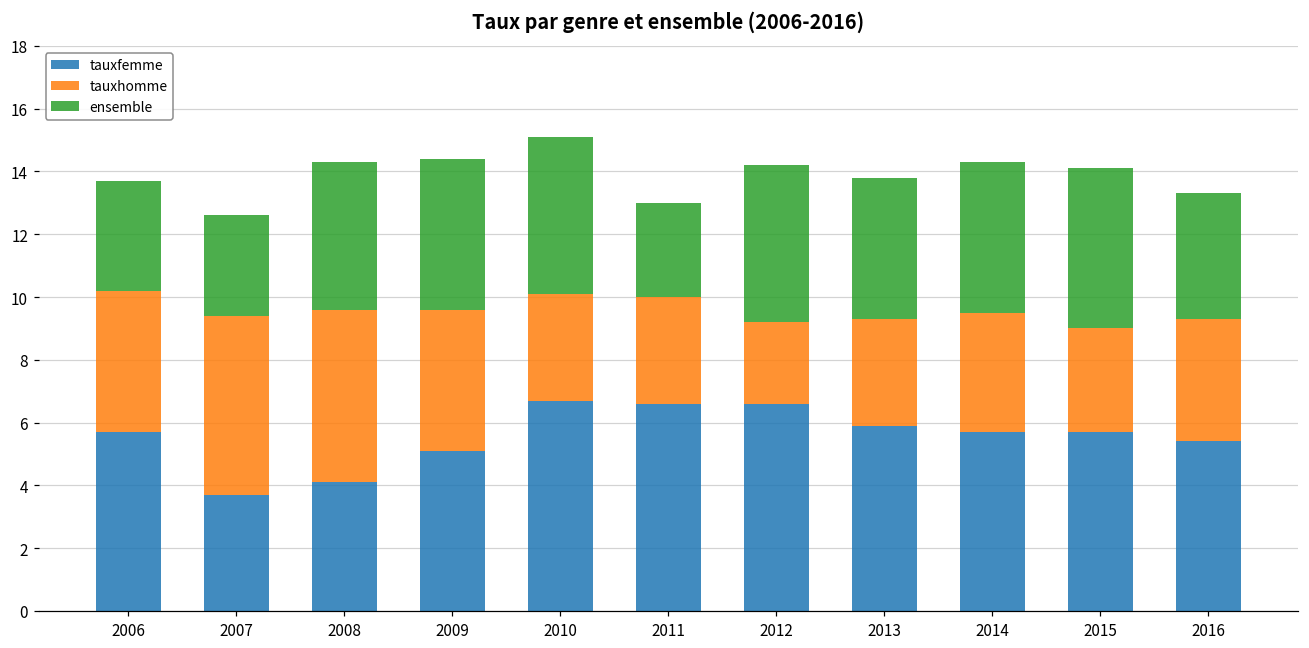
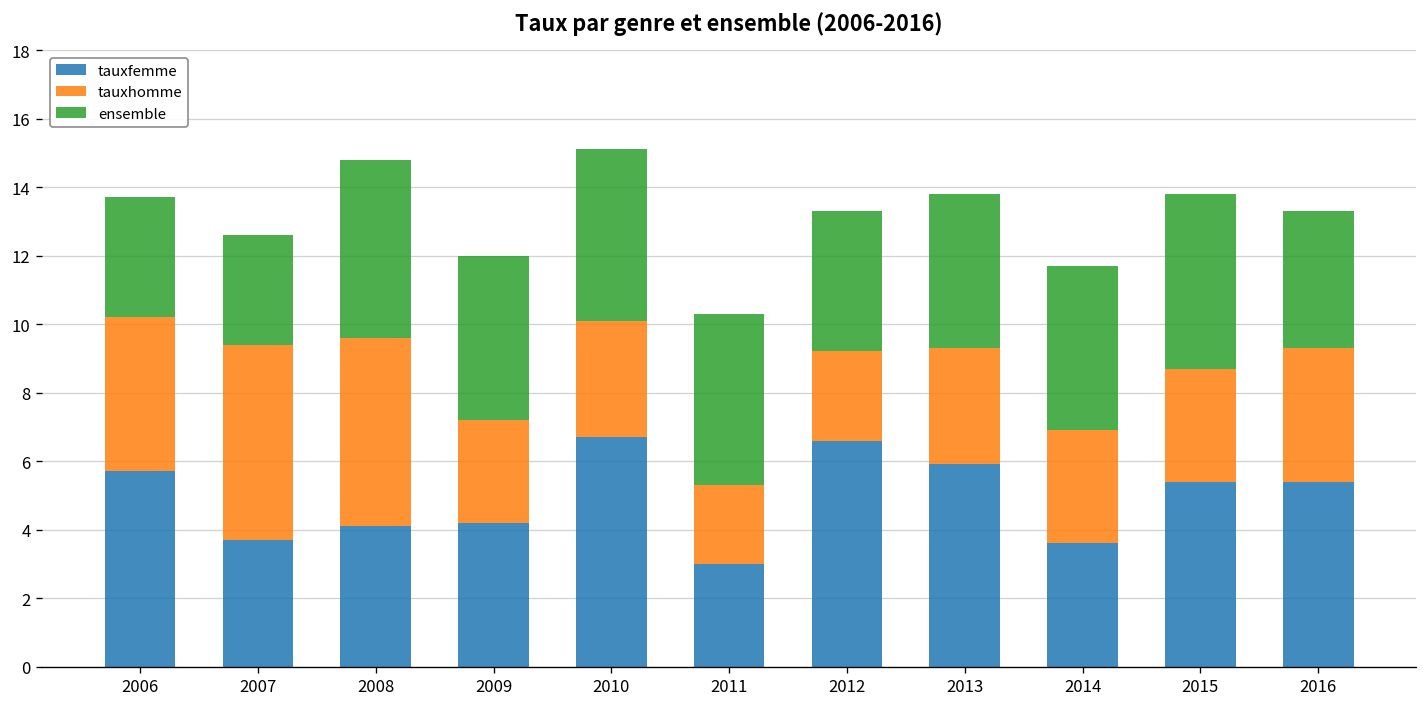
ensemble, 2008: 4.7 -> 5.2
tauxfemme, 2009: 5.1 -> 4.2
tauxhomme, 2009: 4.5 -> 3.0
tauxfemme, 2011: 6.6 -> 3.0
tauxhomme, 2011: 3.4 -> 2.3
ensemble, 2011: 3 -> 5
ensemble, 2012: 5.0 -> 4.1
tauxfemme, 2014: 5.7 -> 3.6
tauxhomme, 2014: 3.8 -> 3.3
tauxfemme, 2015: 5.7 -> 5.4
